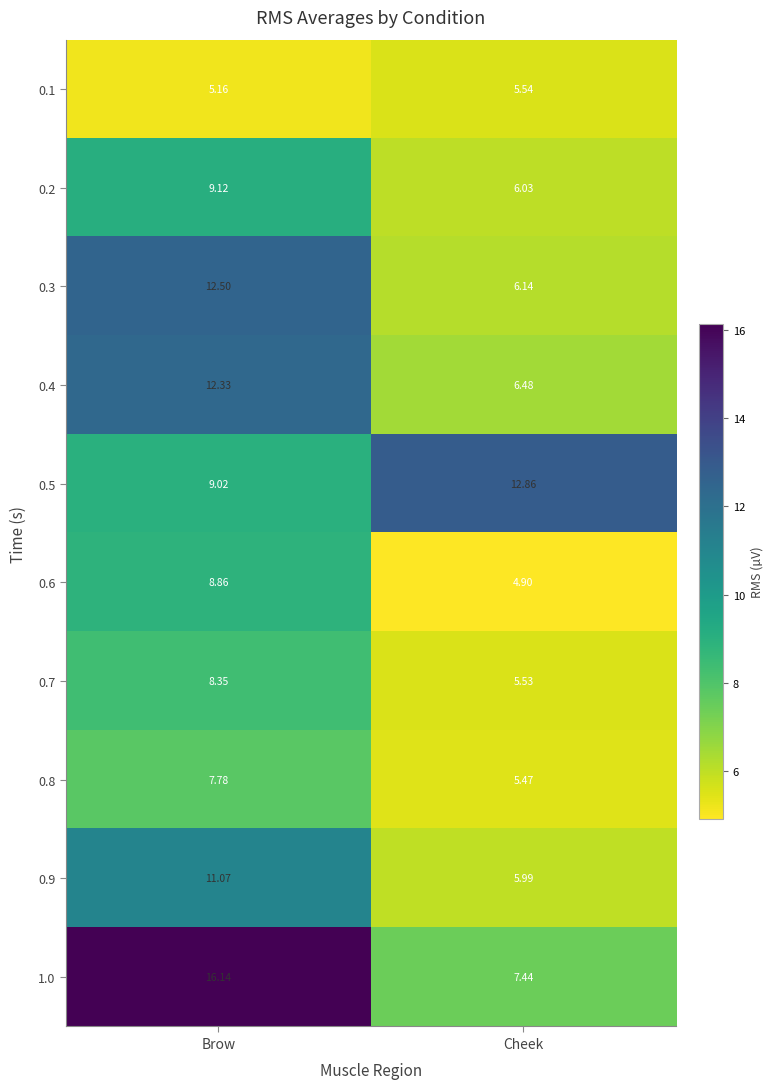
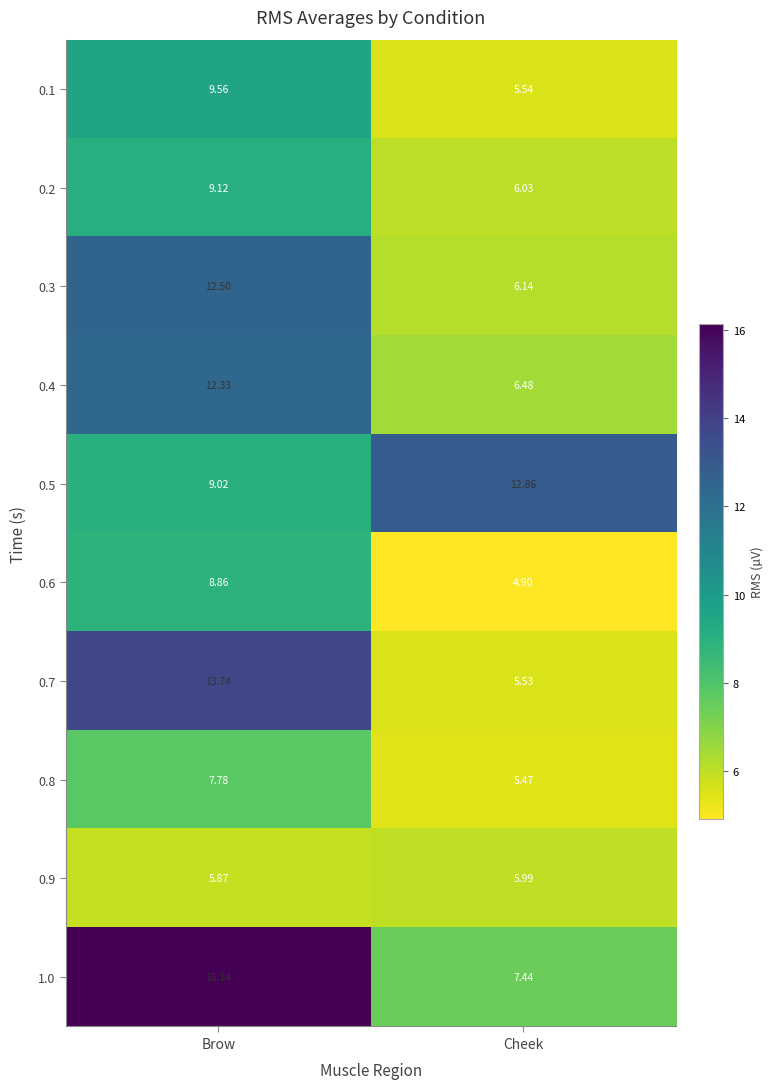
0.1, Brow: 5.16 -> 9.56
0.7, Brow: 8.35 -> 13.74
0.9, Brow: 11.07 -> 5.87
